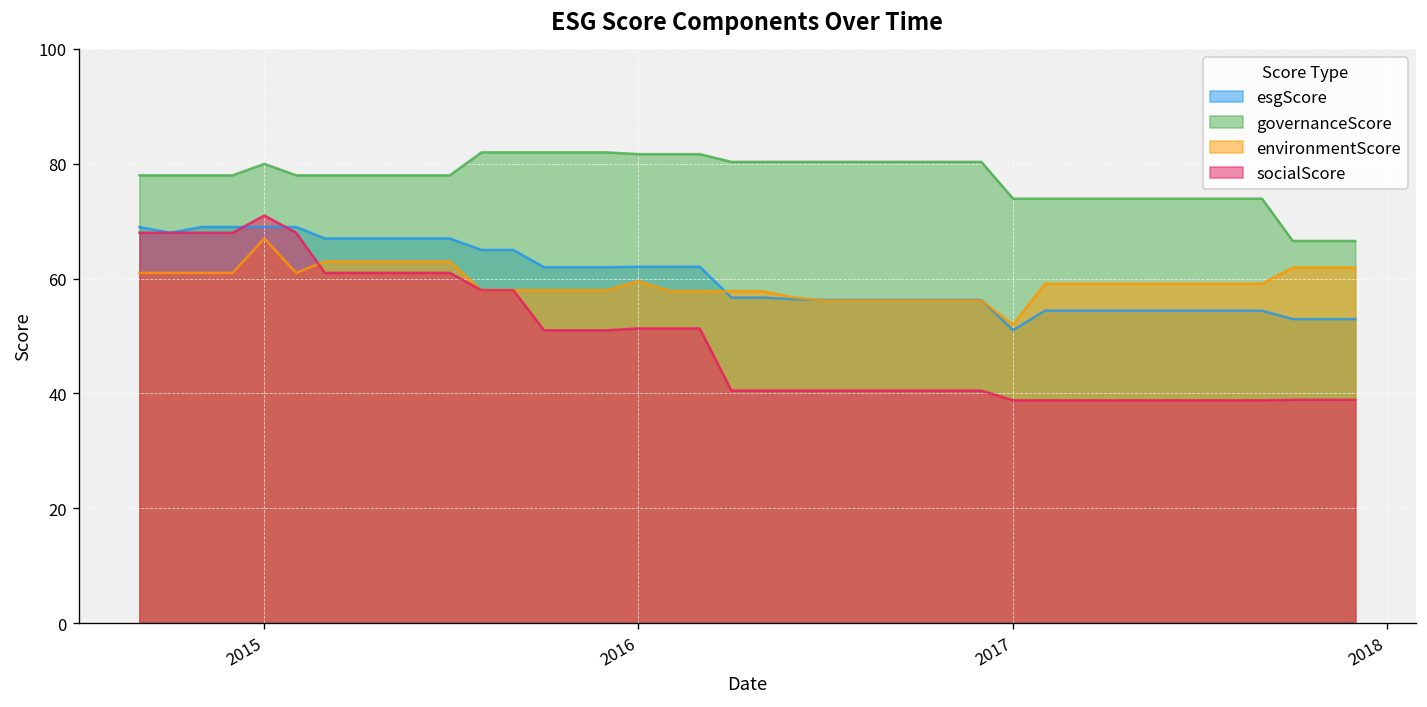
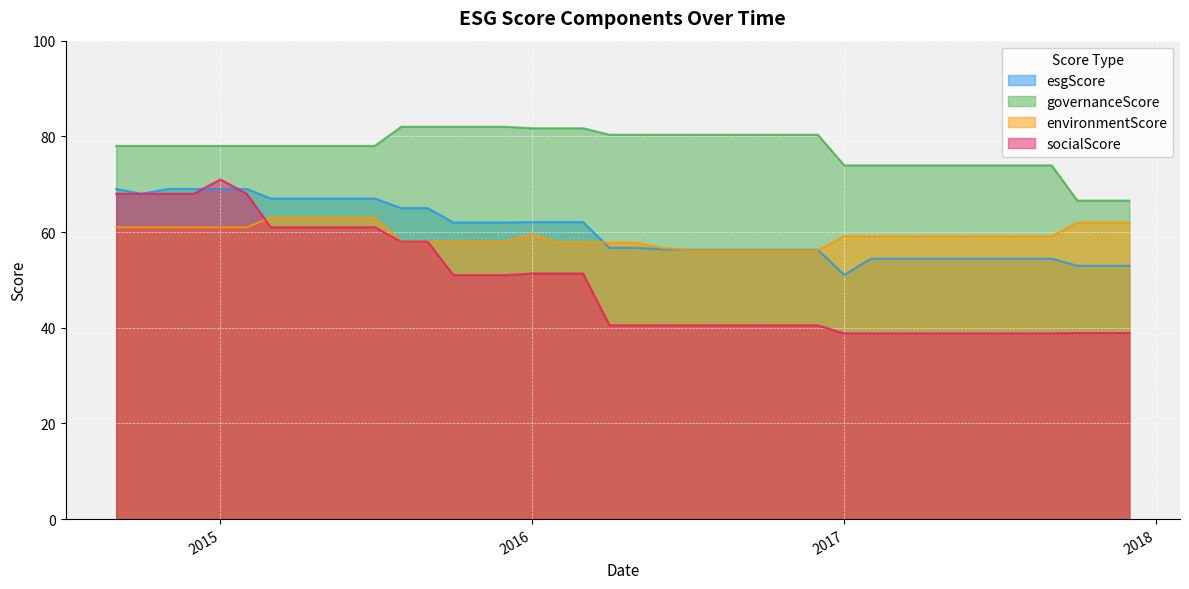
governanceScore, 2015: 80 -> 78
environmentScore, 2015: 67 -> 61
environmentScore, 2017: 52 -> 59
